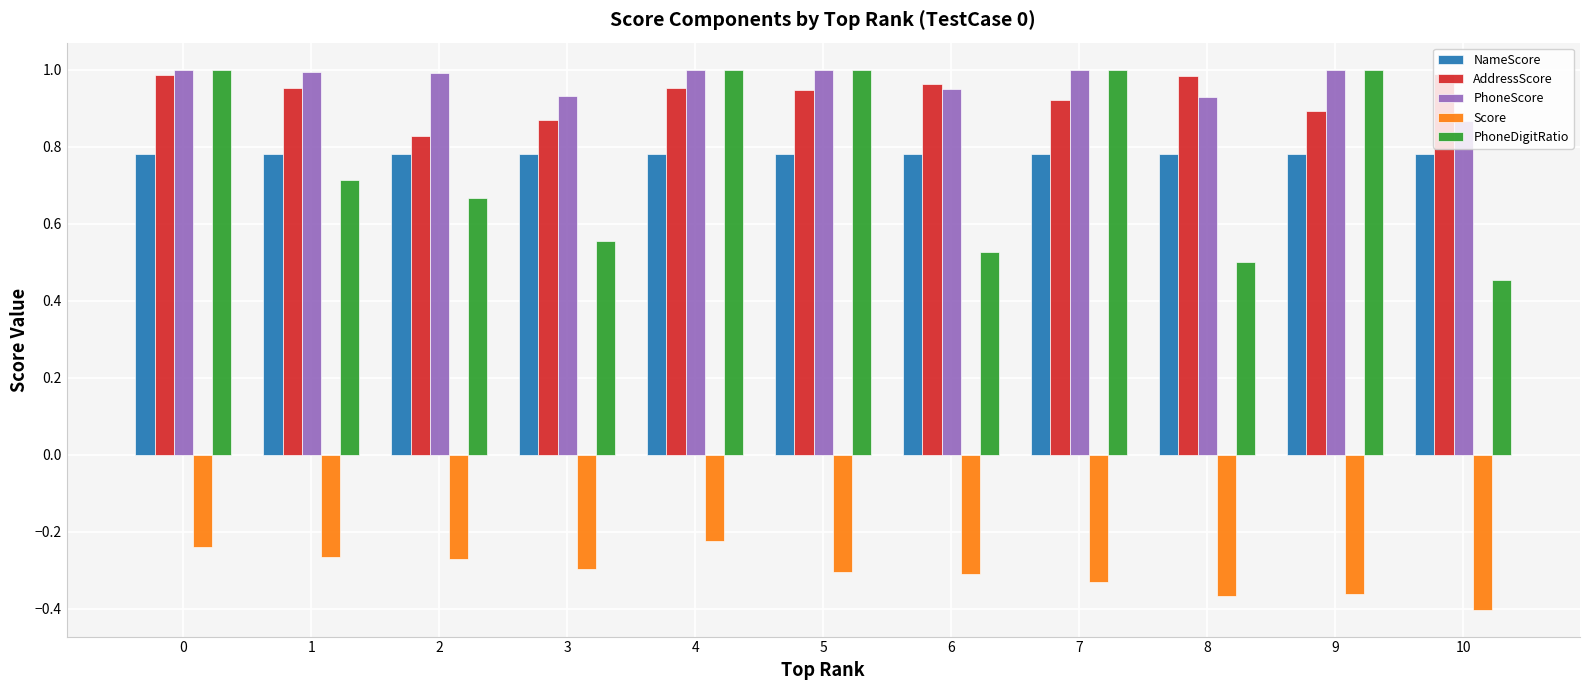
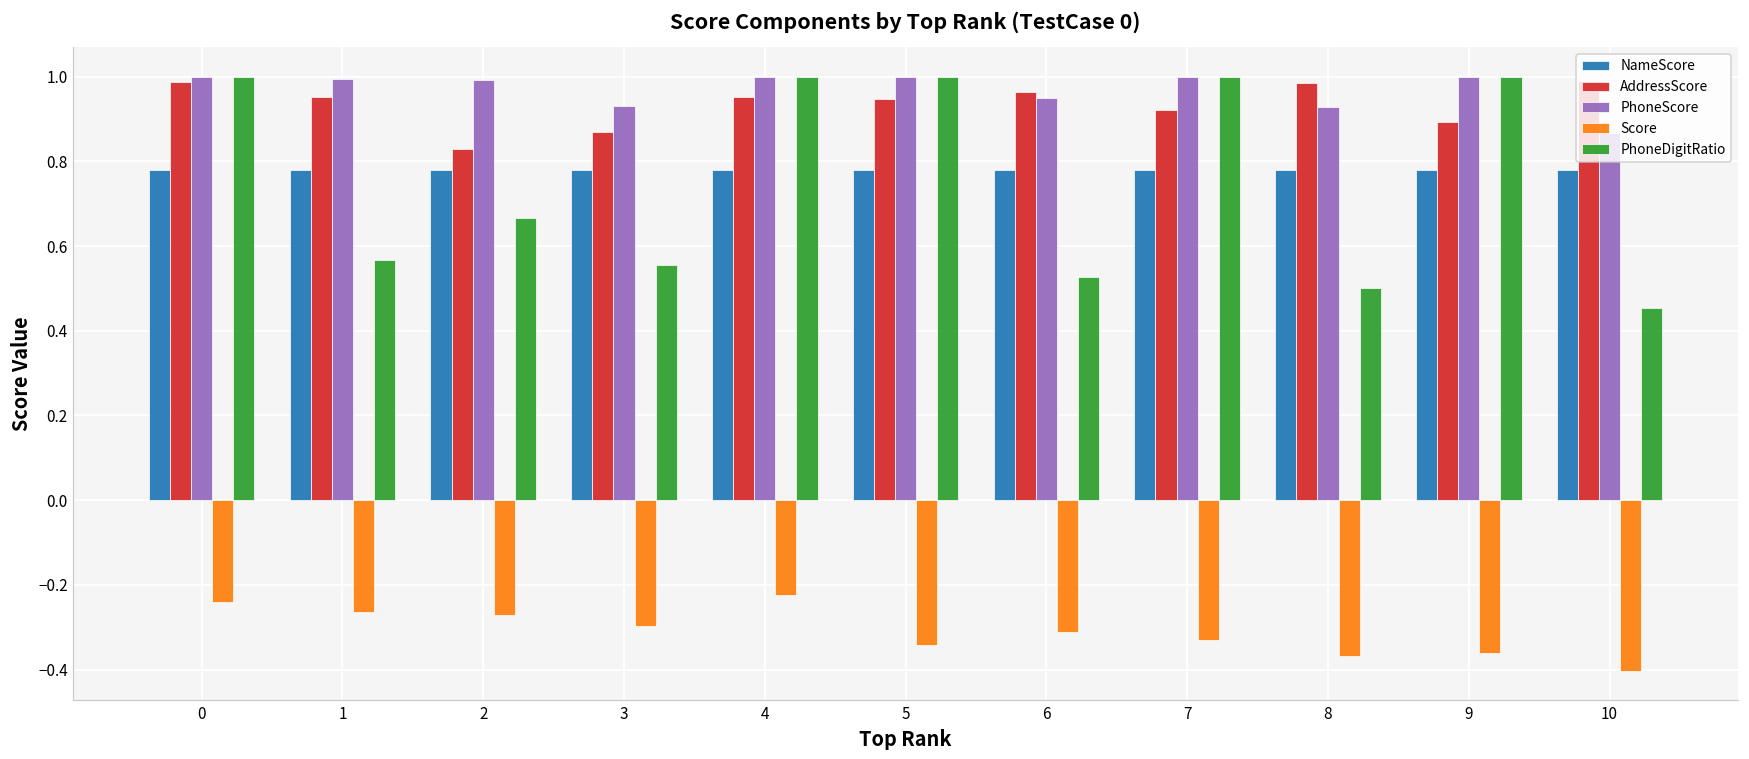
PhoneDigitRatio, 1: 0.71 -> 0.57
Score, 5: -0.30 -> -0.34
